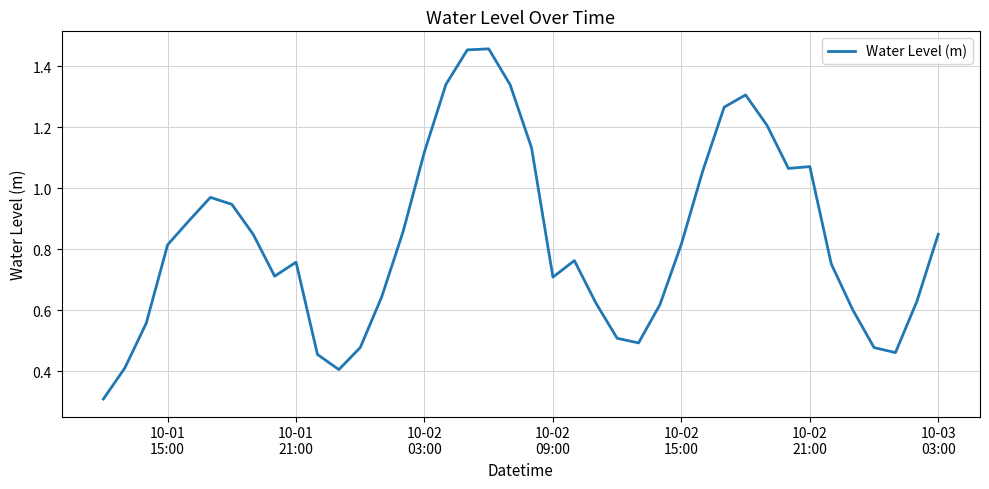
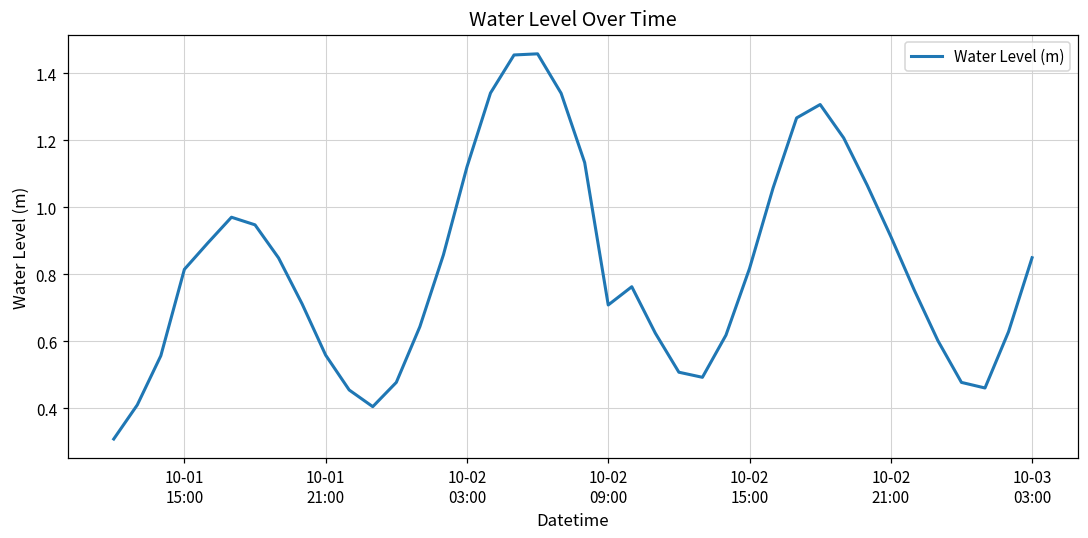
10-01 21:00: 0.76 -> 0.56
10-02 21:00: 1.07 -> 0.91
